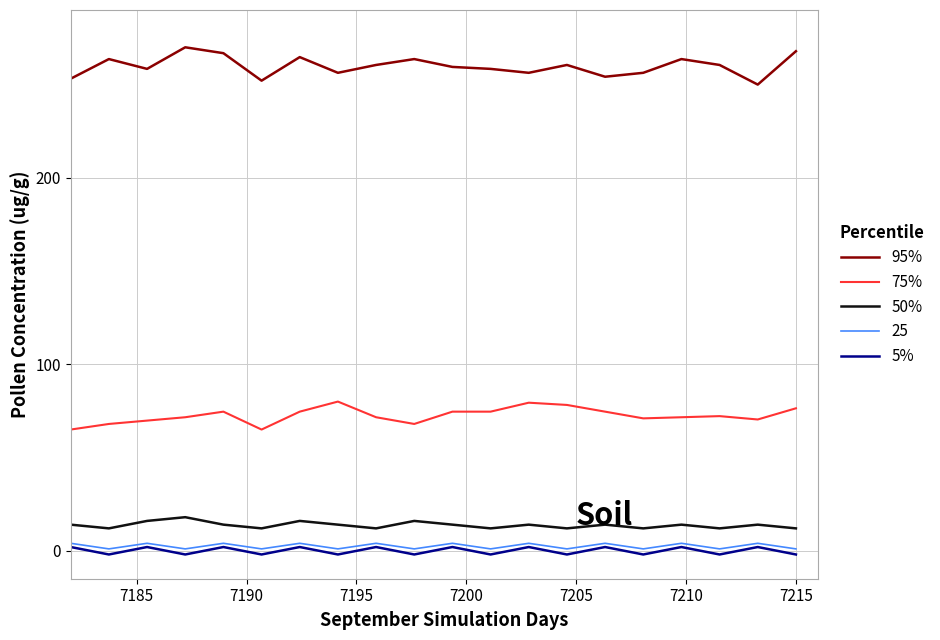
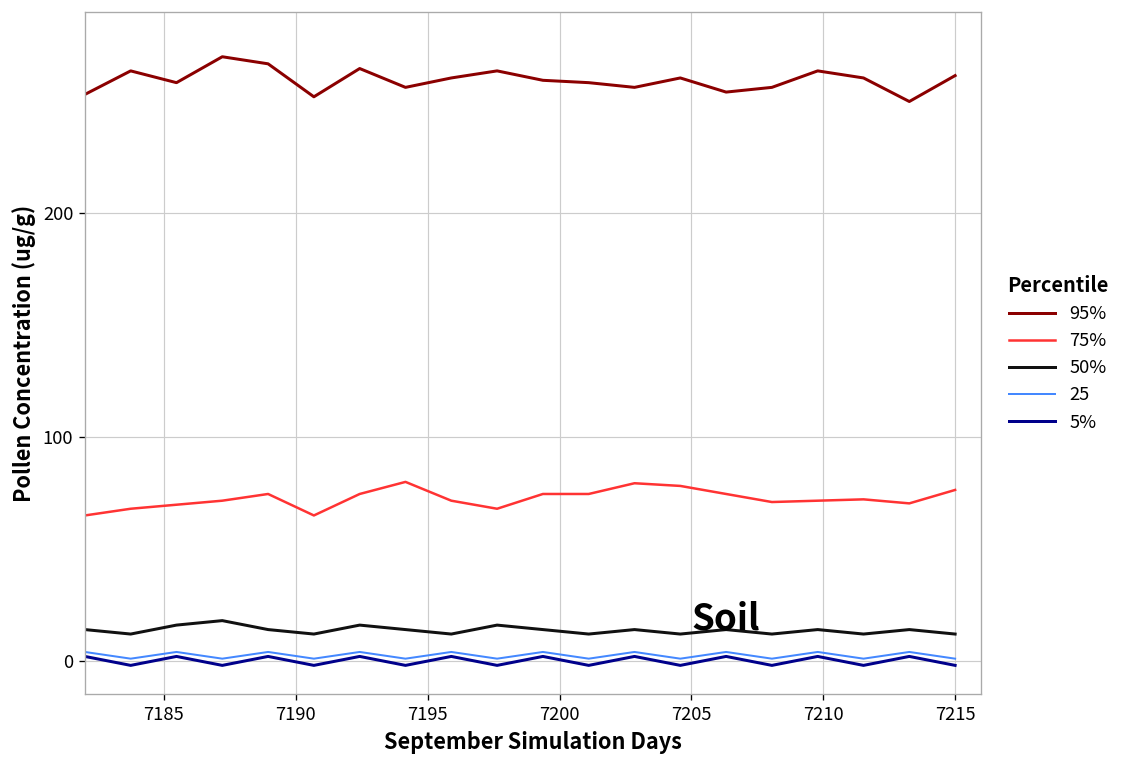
95%, 7215: 268 -> 262
